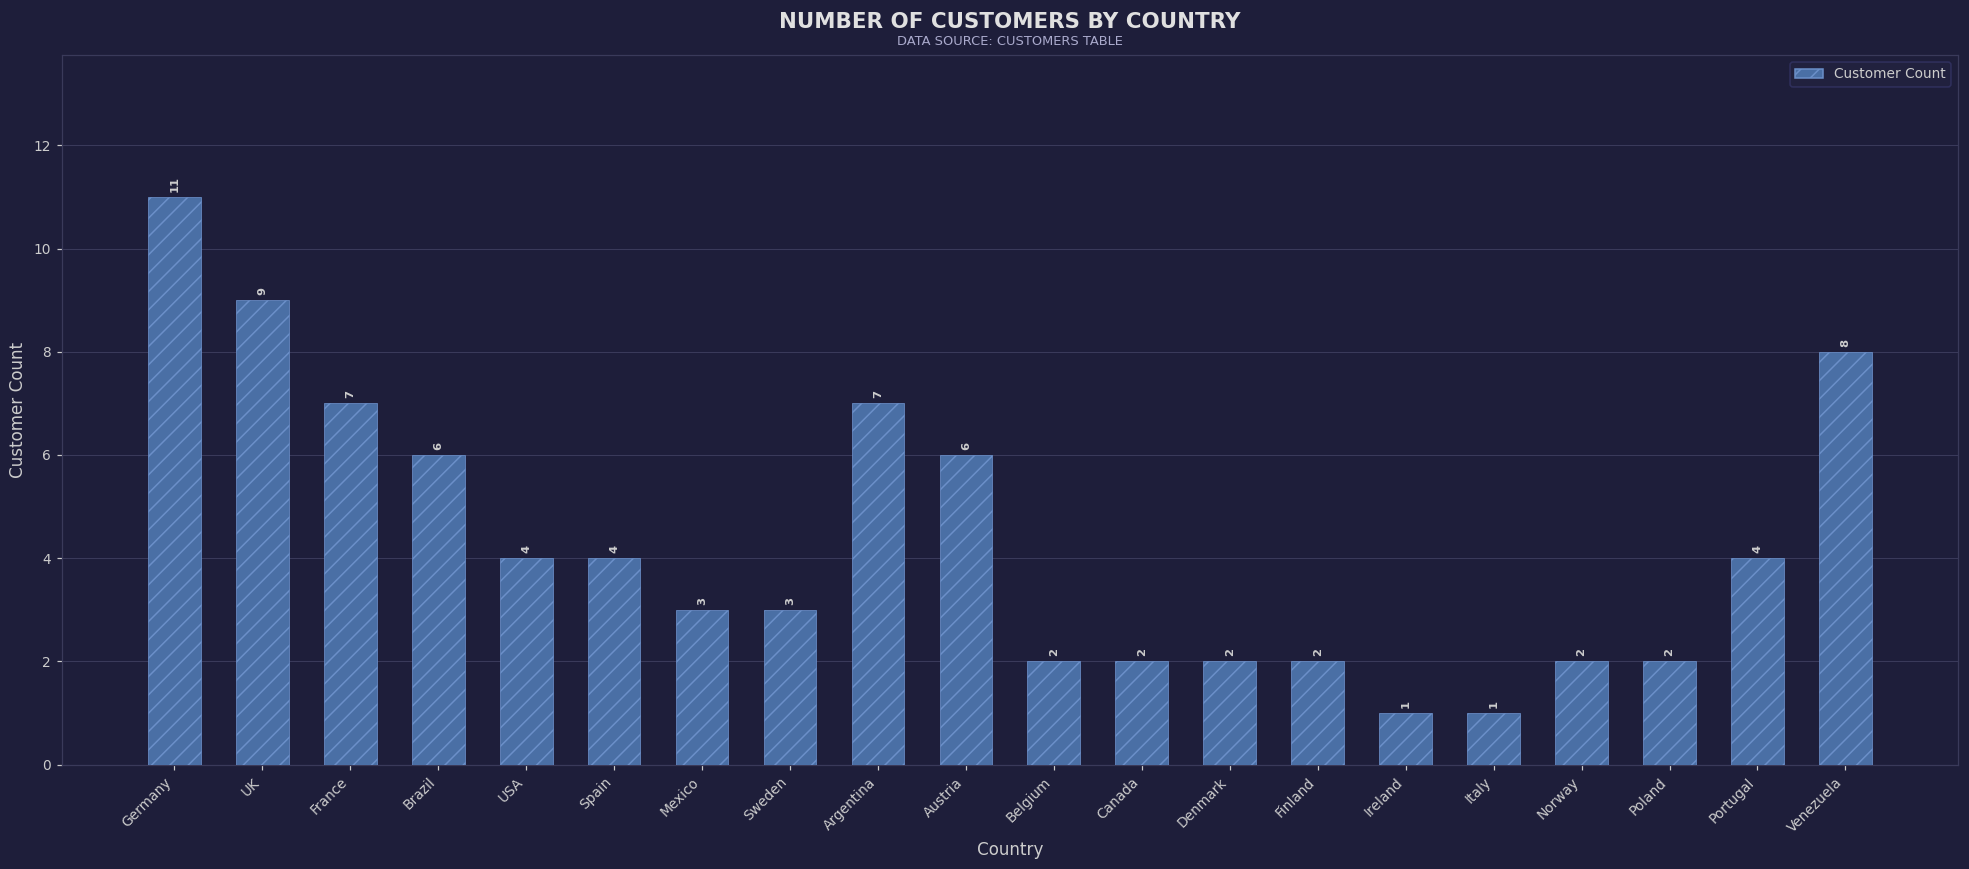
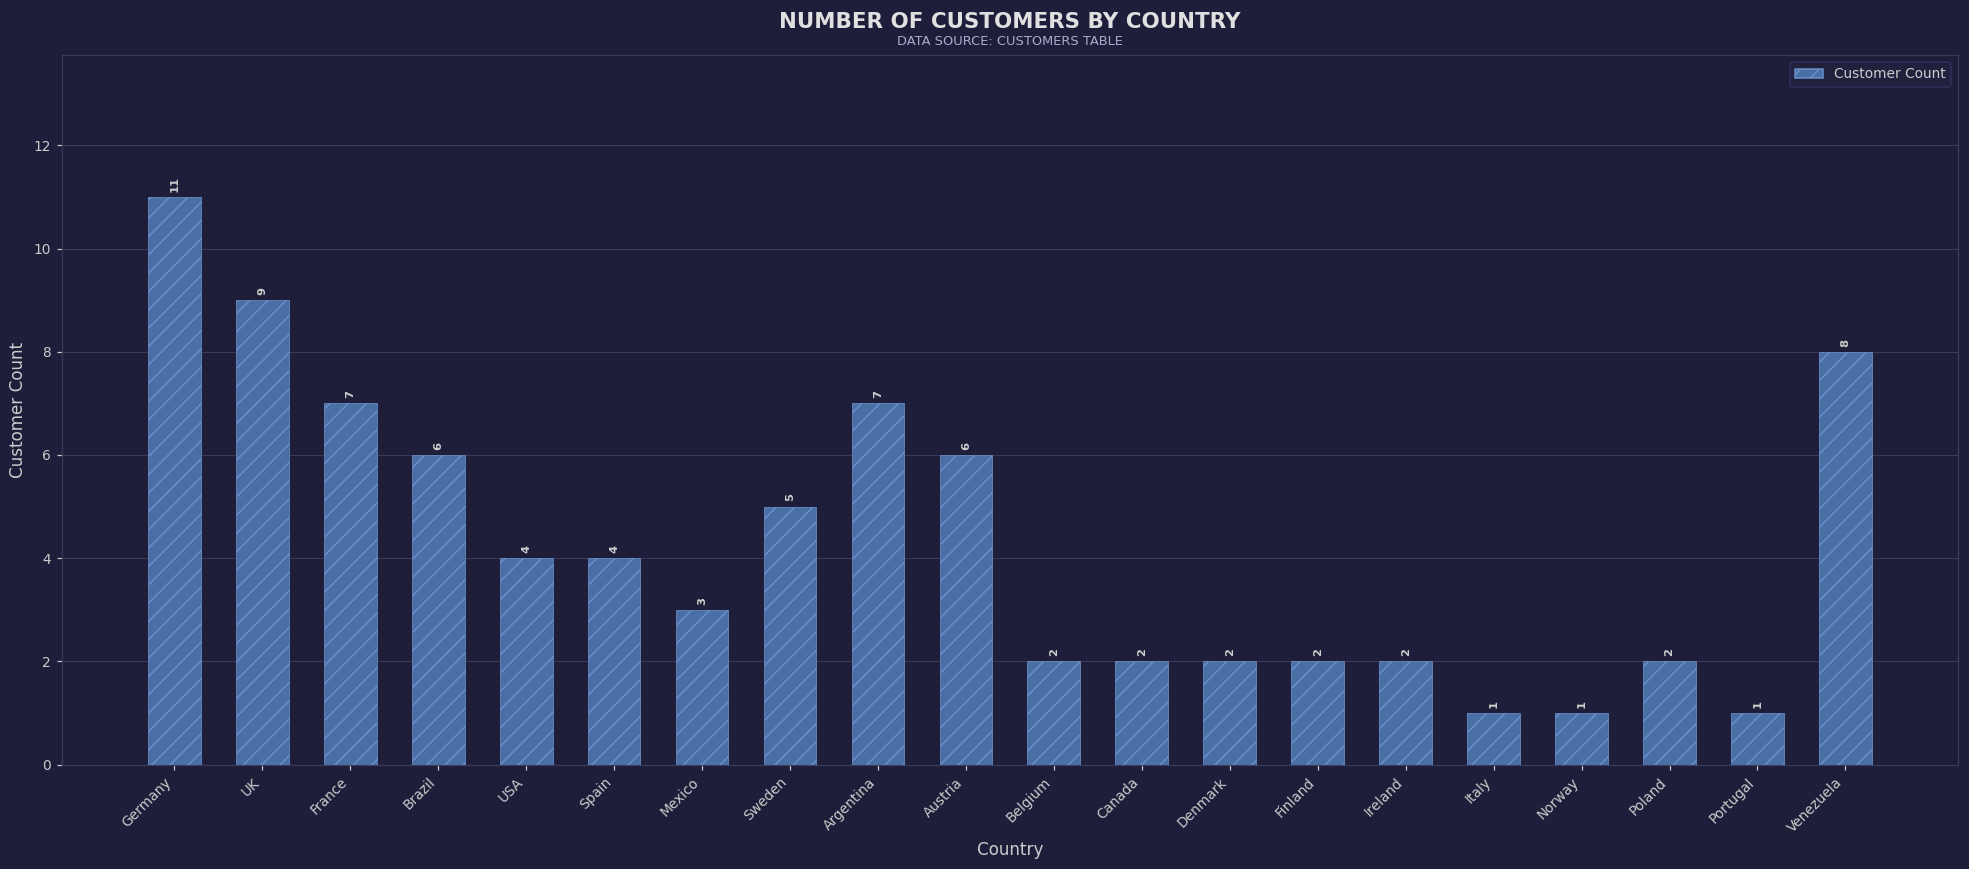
Sweden: 3 -> 5
Ireland: 1 -> 2
Norway: 2 -> 1
Portugal: 4 -> 1
